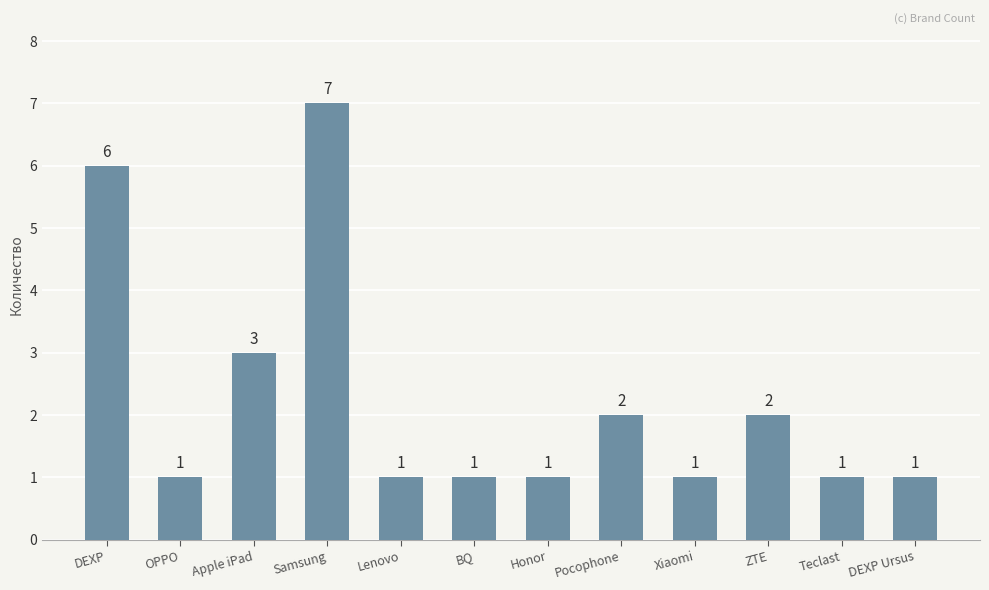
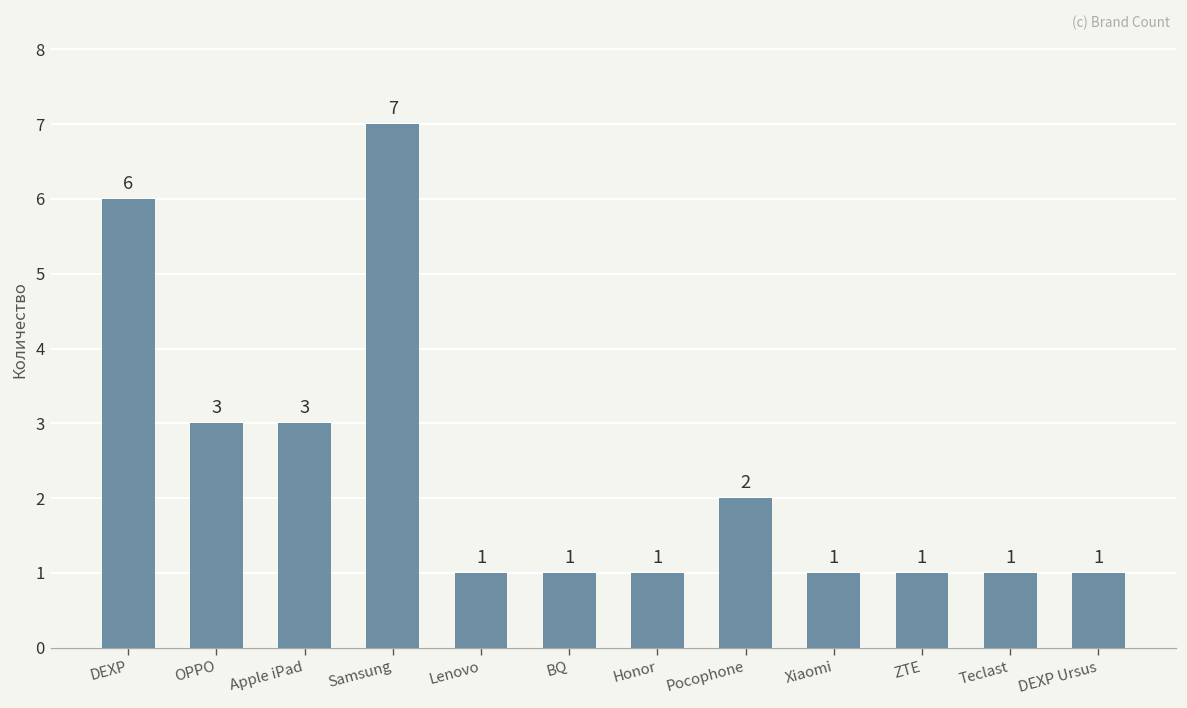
OPPO: 1 -> 3
ZTE: 2 -> 1
